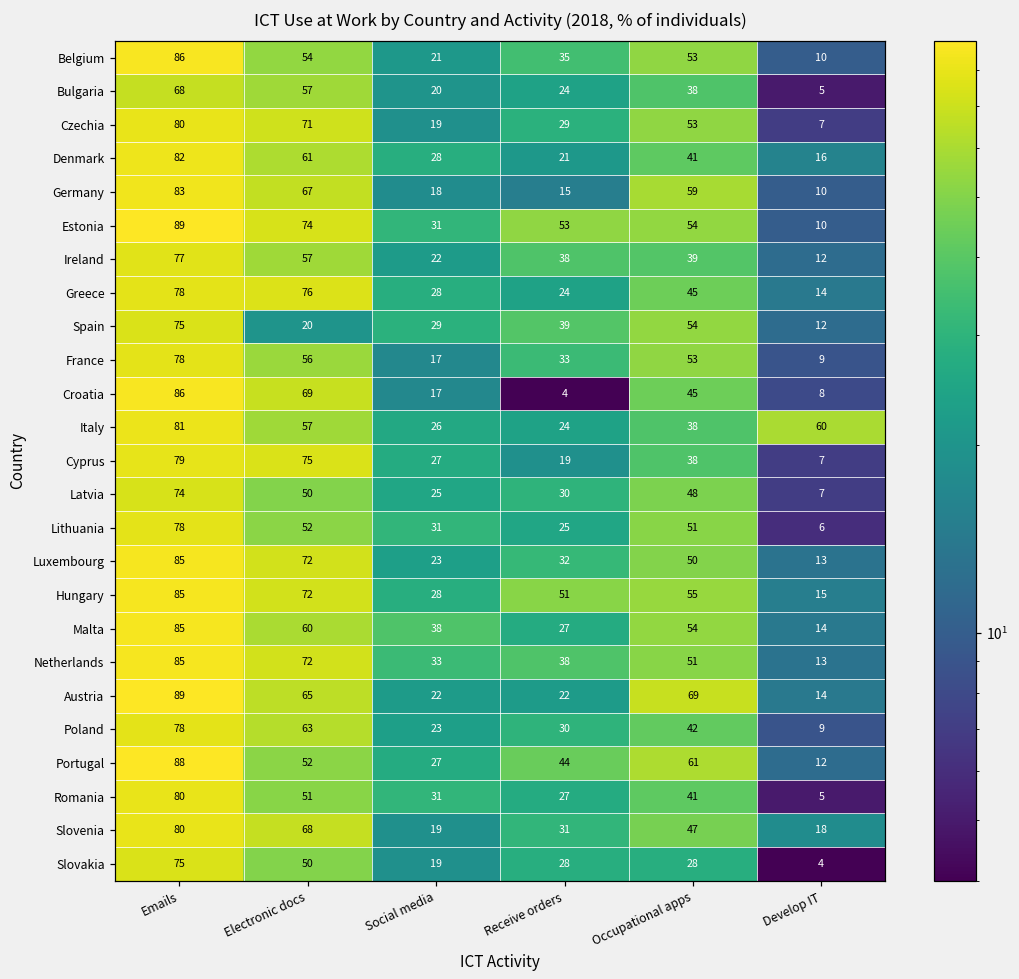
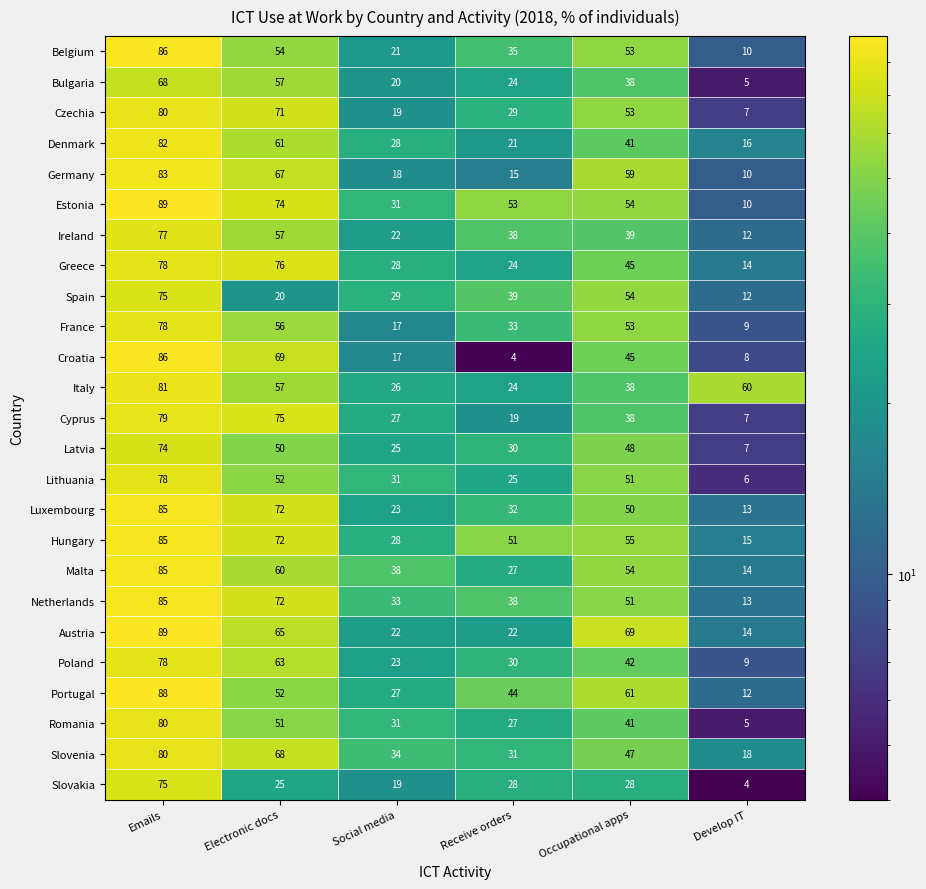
Slovenia, Social media: 19 -> 34
Slovakia, Electronic docs: 50 -> 25
